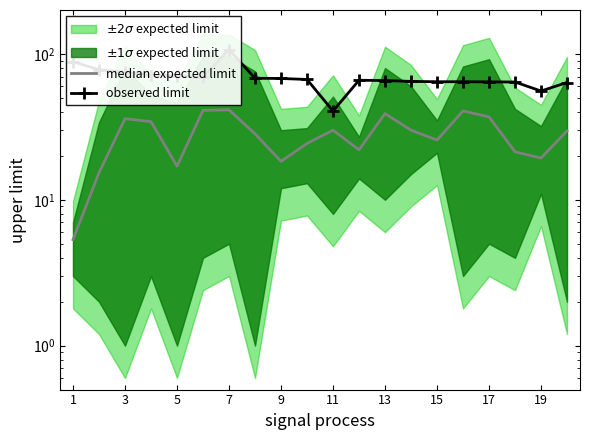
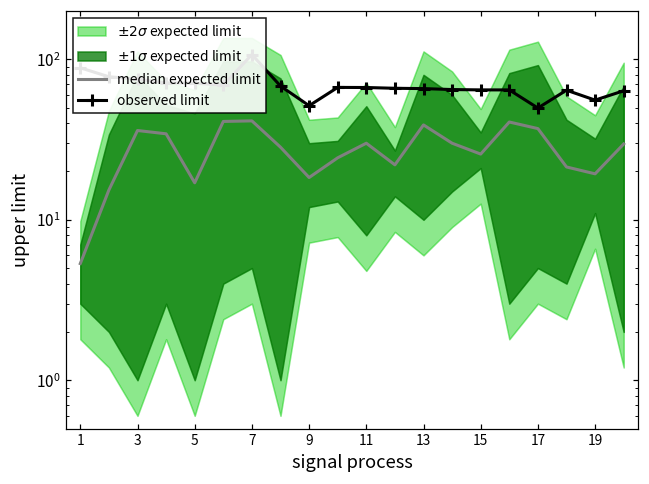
observed limit, 9: 70 -> 51
observed limit, 11: 41 -> 70
observed limit, 17: 60 -> 50
